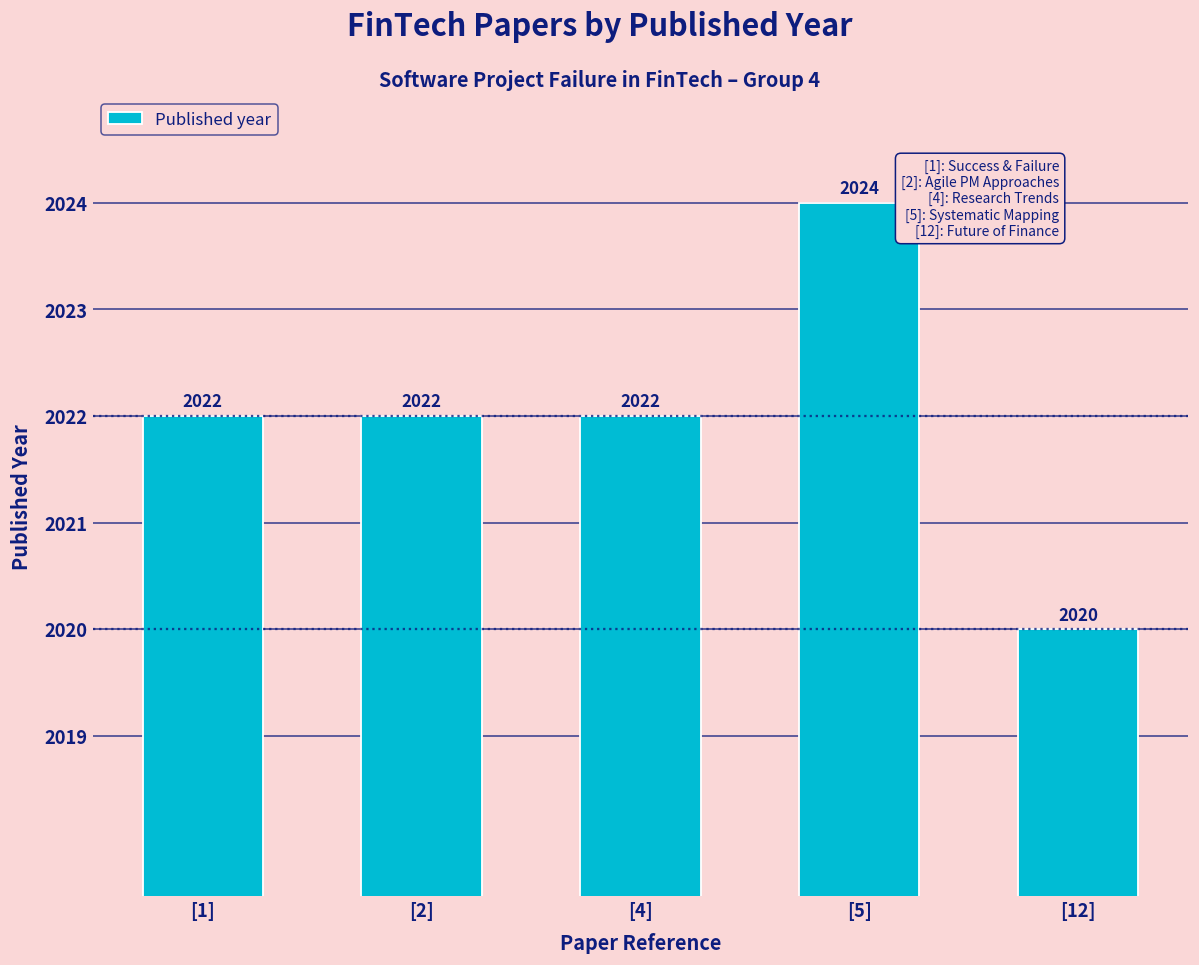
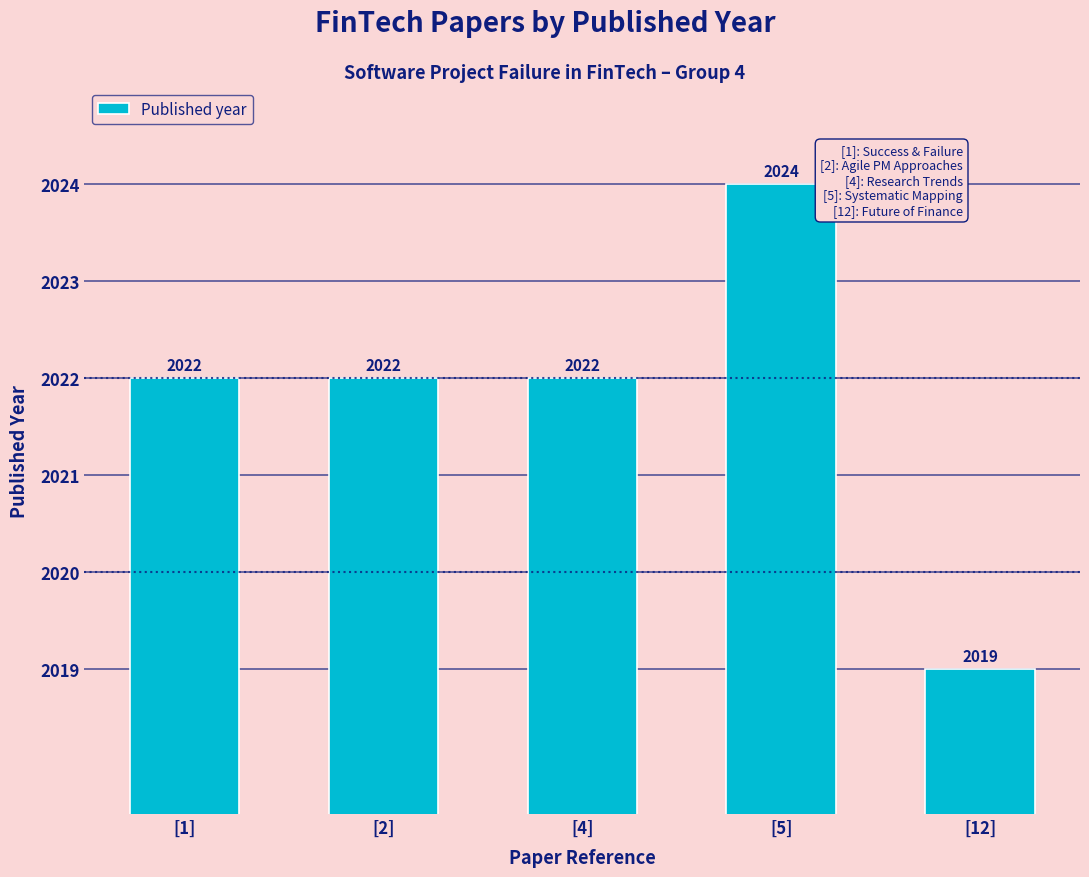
[12]: 2020 -> 2019
